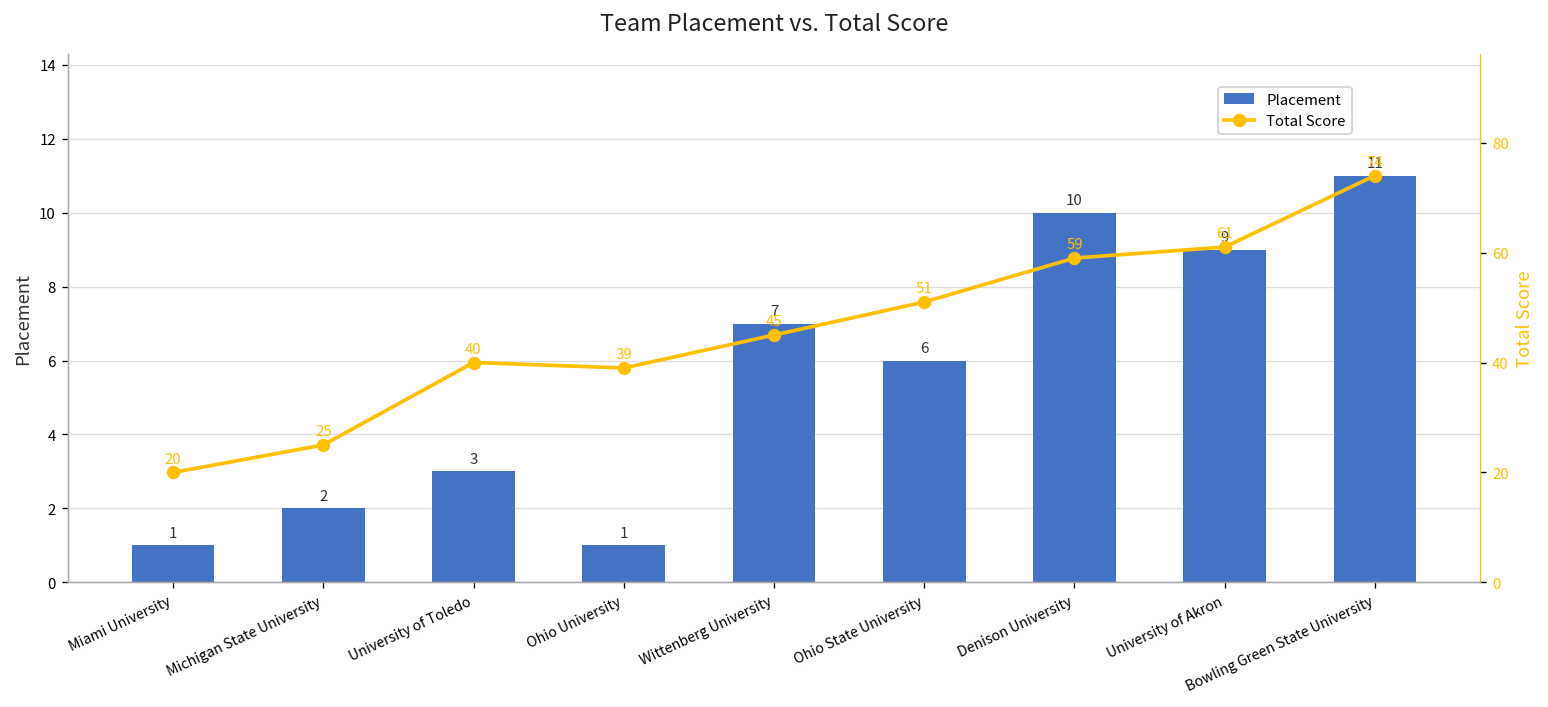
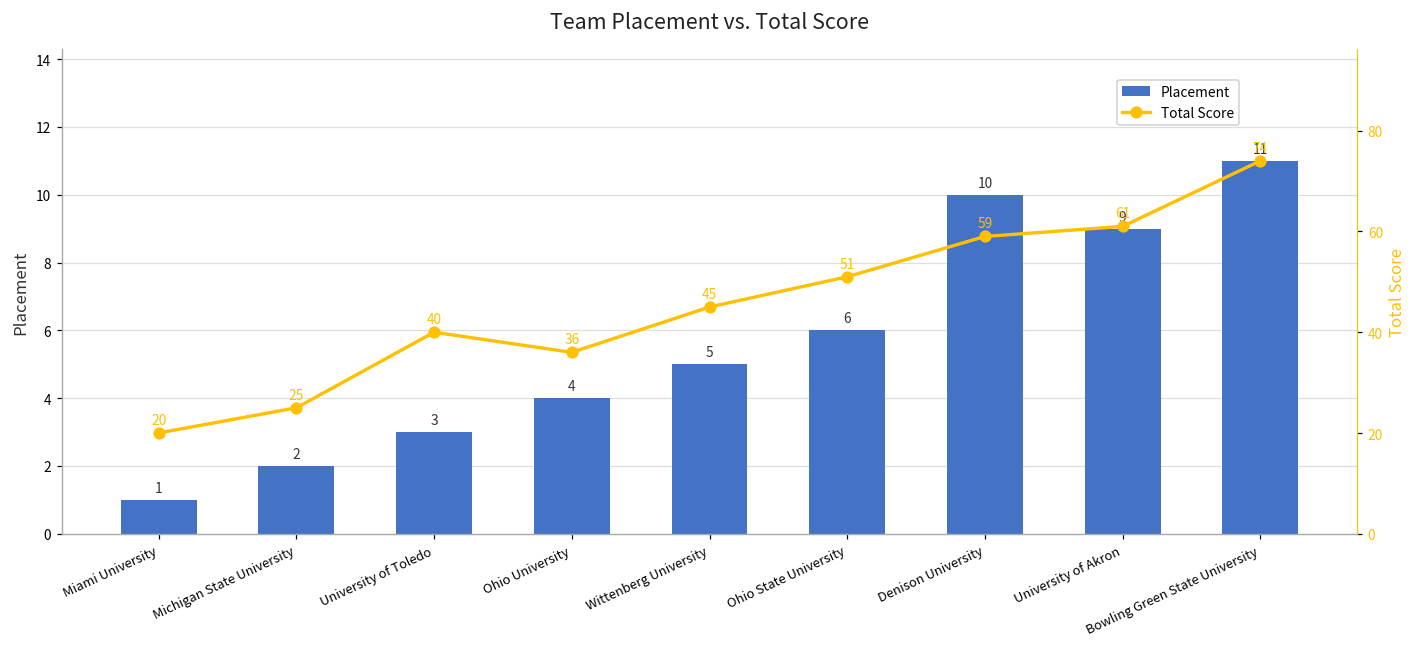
Placement, Ohio University: 1 -> 4
Placement, Wittenberg University: 7 -> 5
Total Score, Ohio University: 39 -> 36
